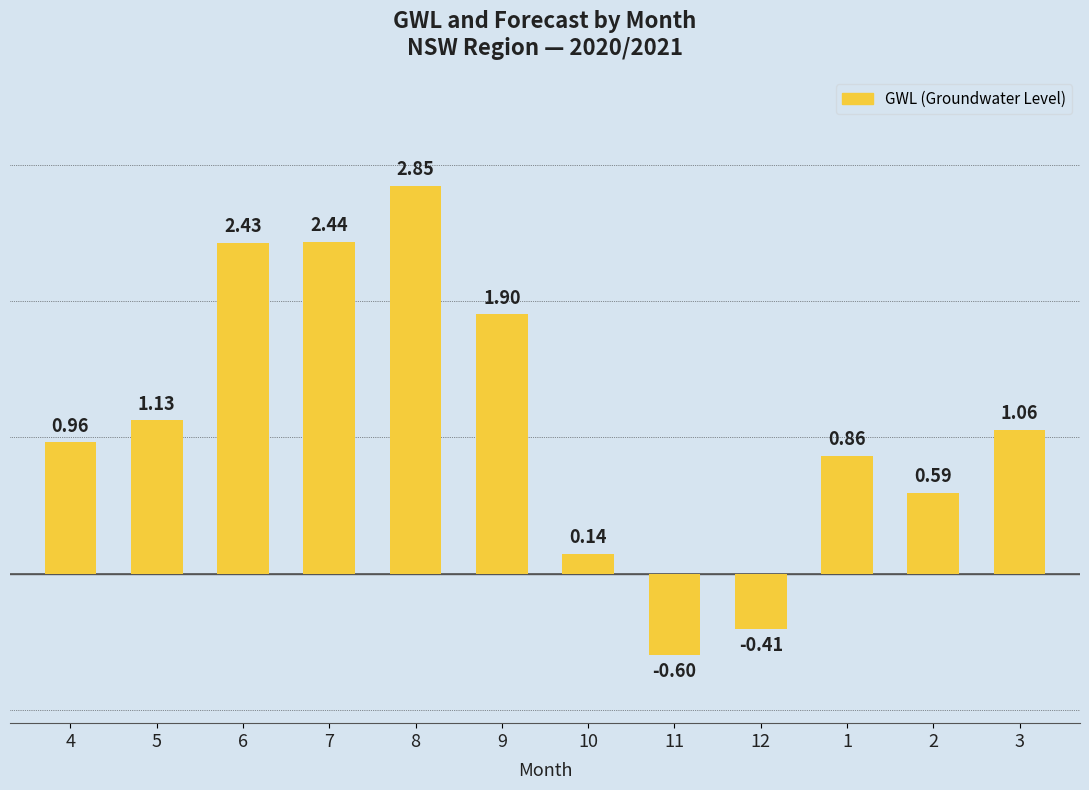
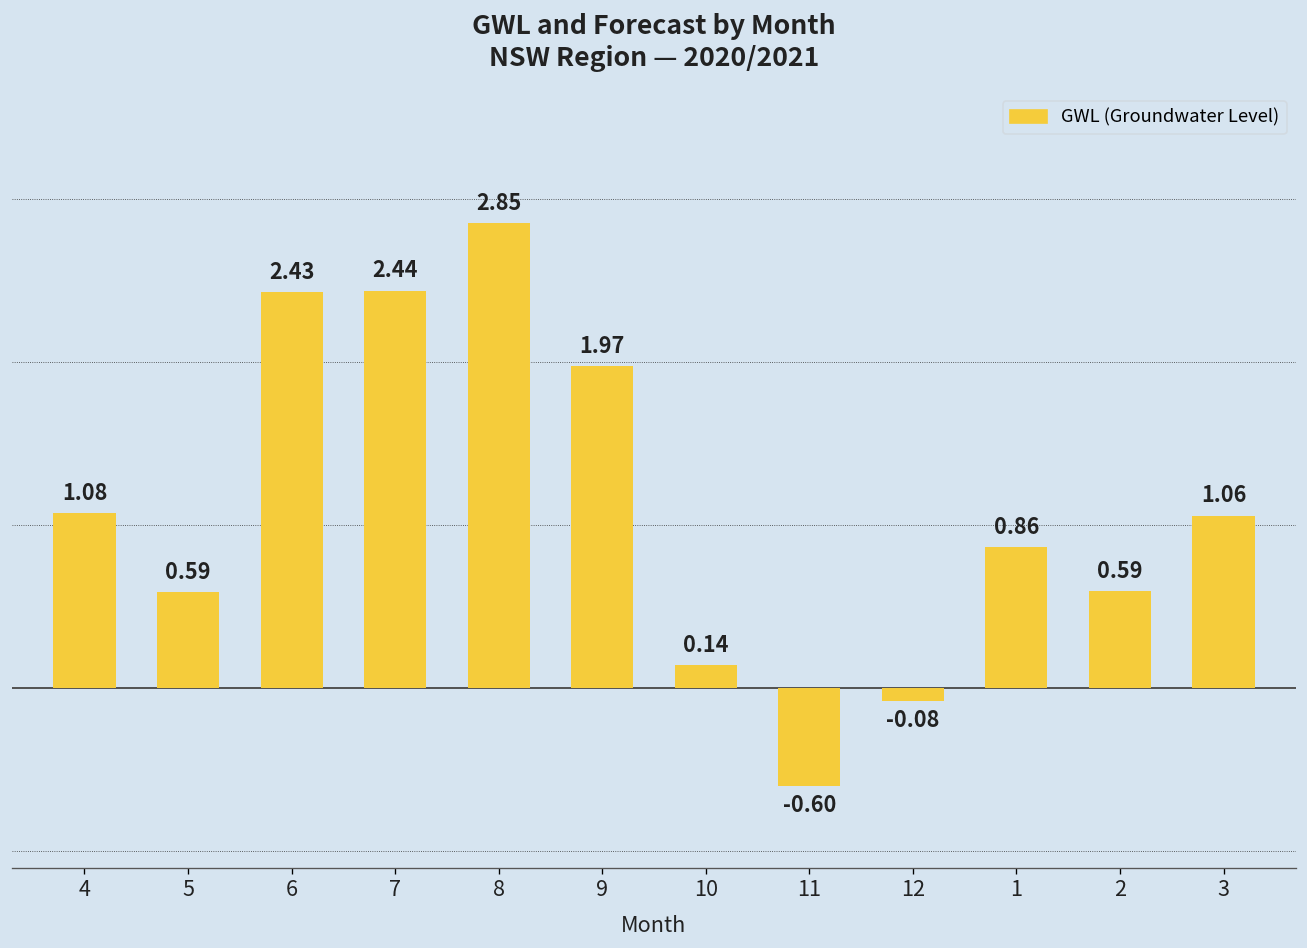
4: 0.96 -> 1.08
5: 1.13 -> 0.59
9: 1.90 -> 1.97
12: -0.41 -> -0.08
